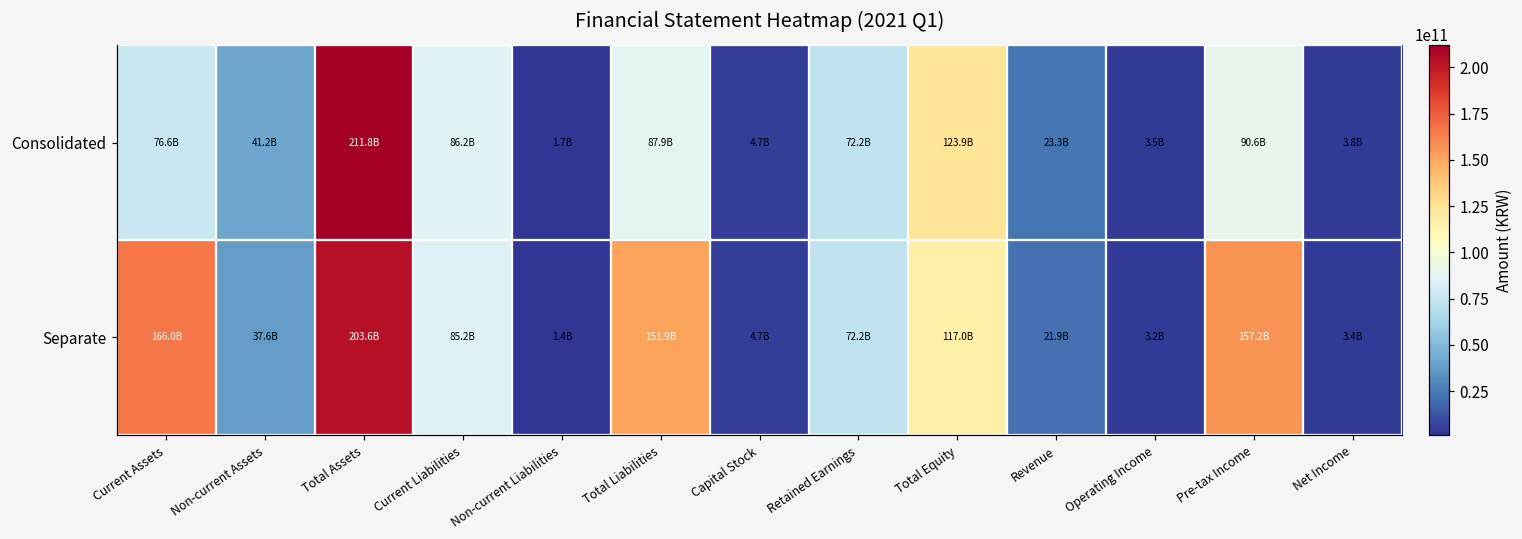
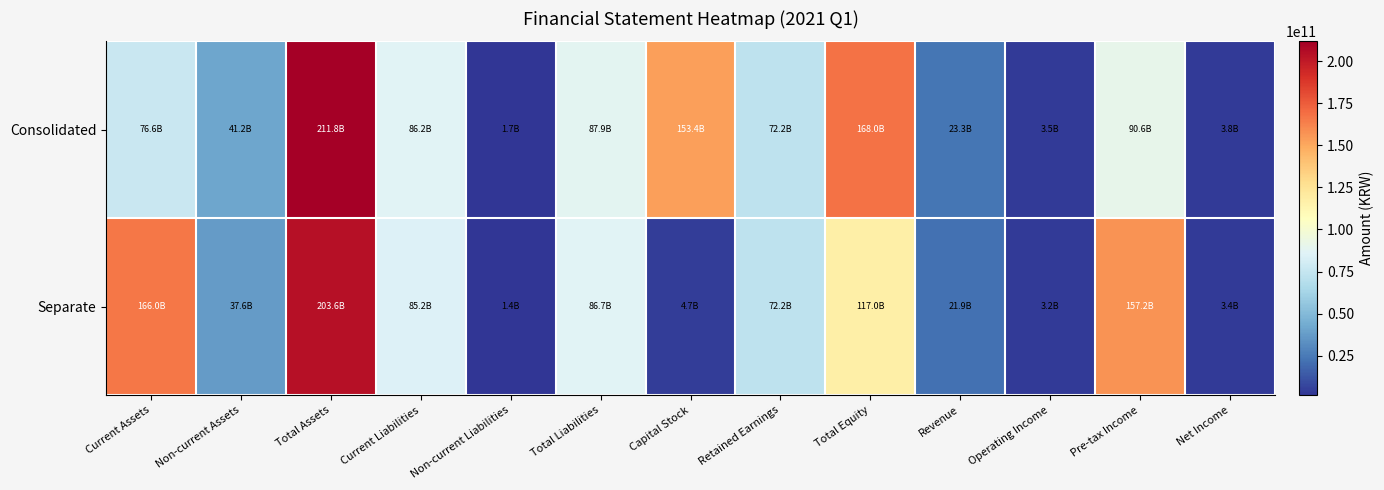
Consolidated, Capital Stock: 4.7B -> 153.4B
Consolidated, Total Equity: 123.9B -> 168.0B
Separate, Total Liabilities: 151.9B -> 86.7B
